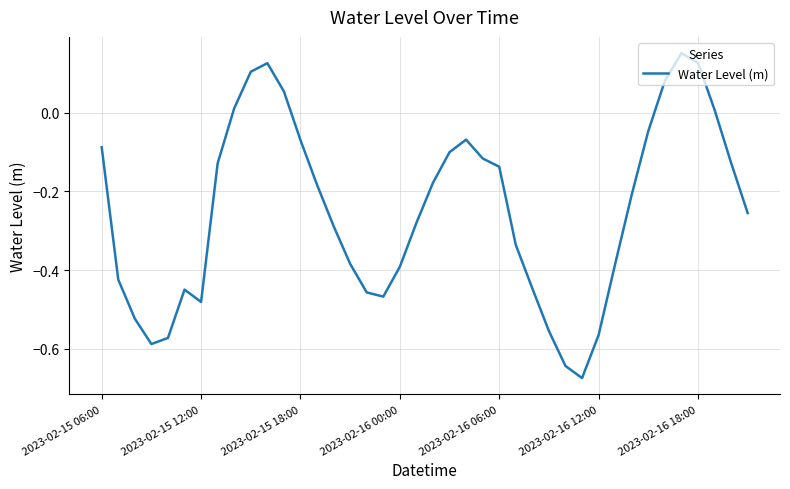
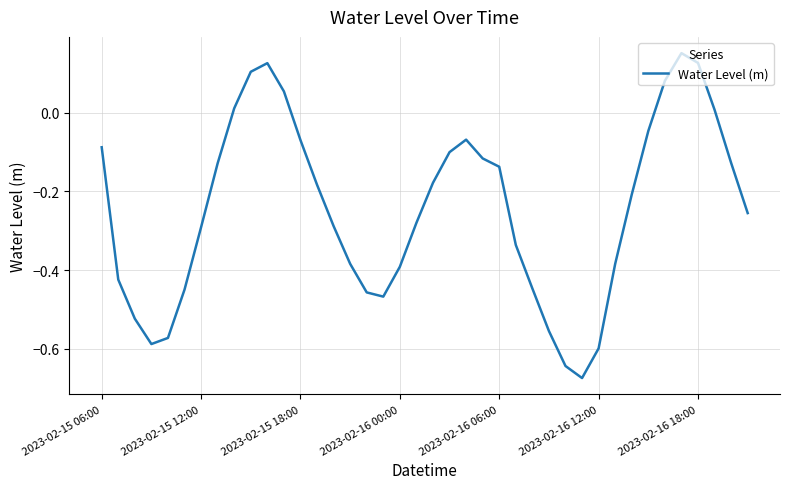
2023-02-15 12:00: -0.48 -> -0.29
2023-02-16 12:00: -0.57 -> -0.60
